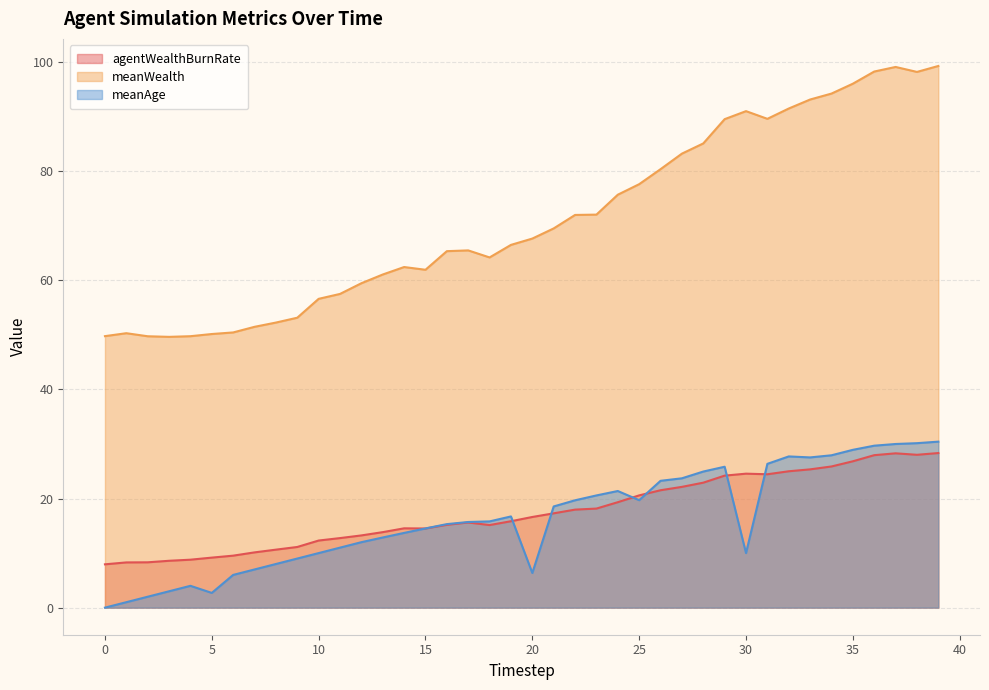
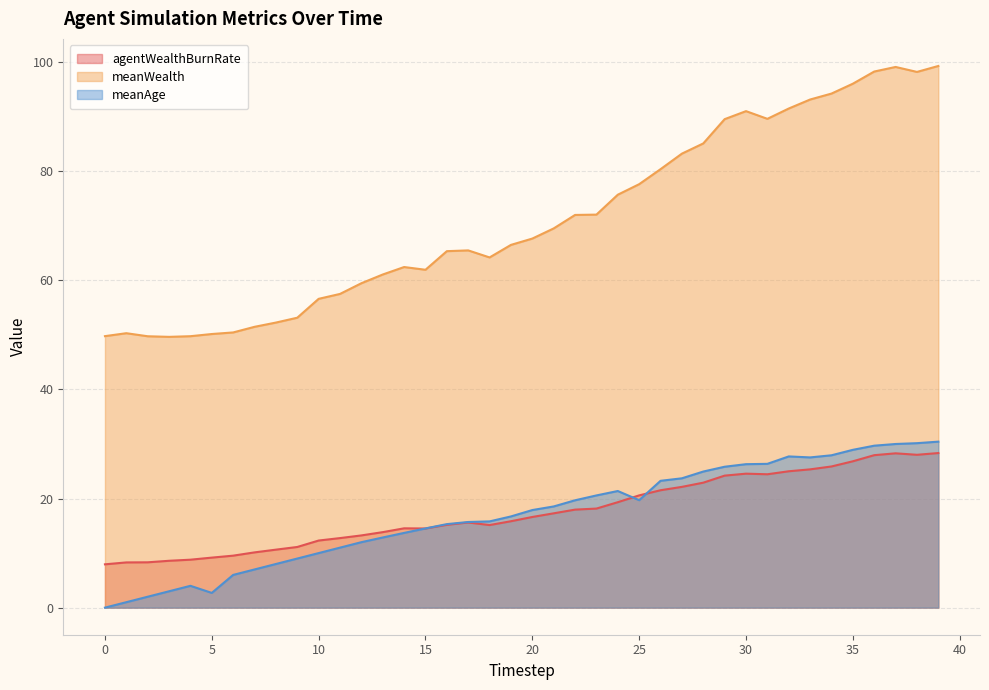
meanAge, 20: 6 -> 18
meanAge, 30: 10 -> 26
